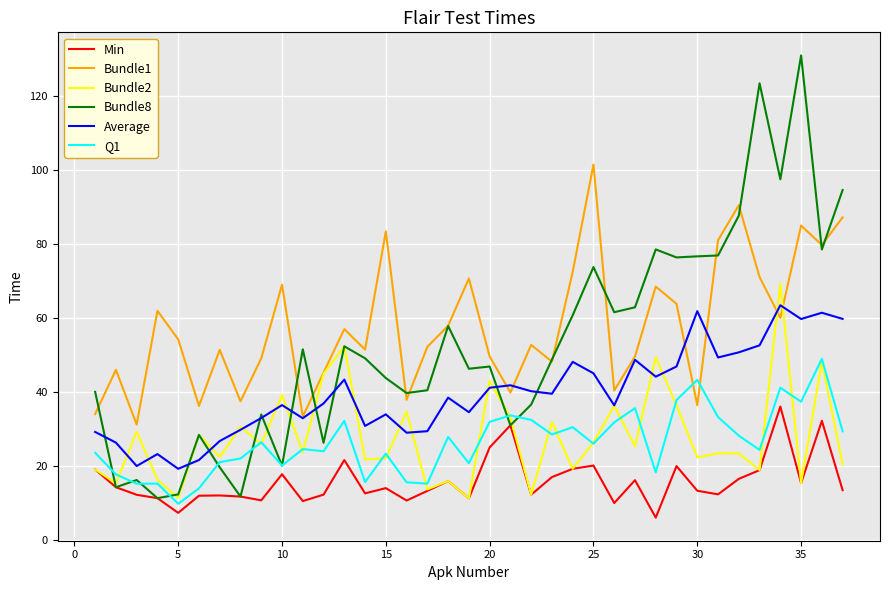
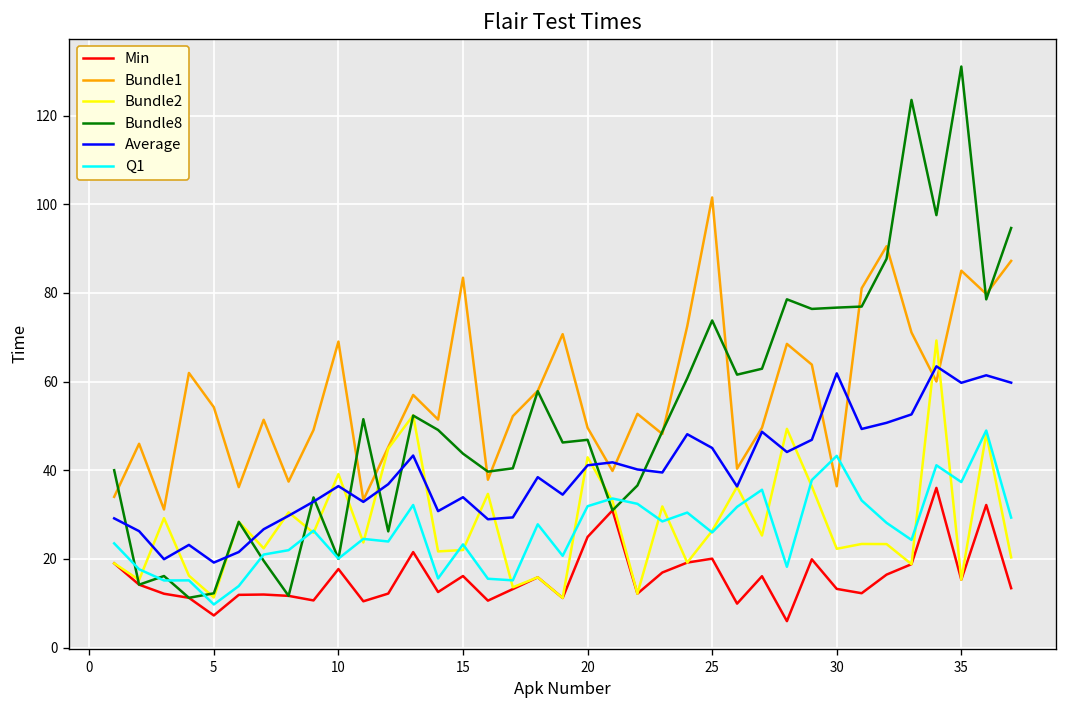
Min, 15: 14 -> 16
